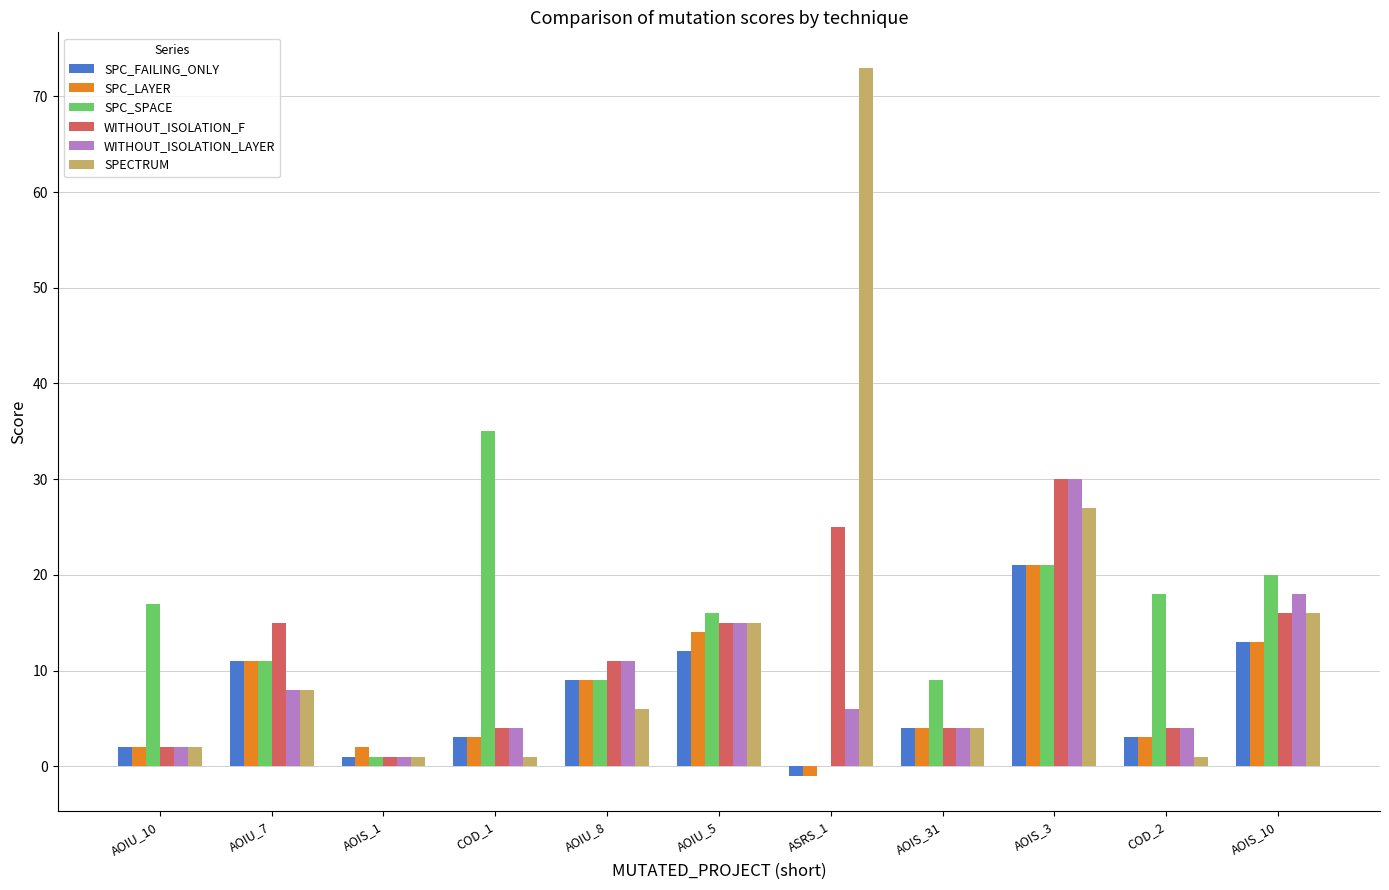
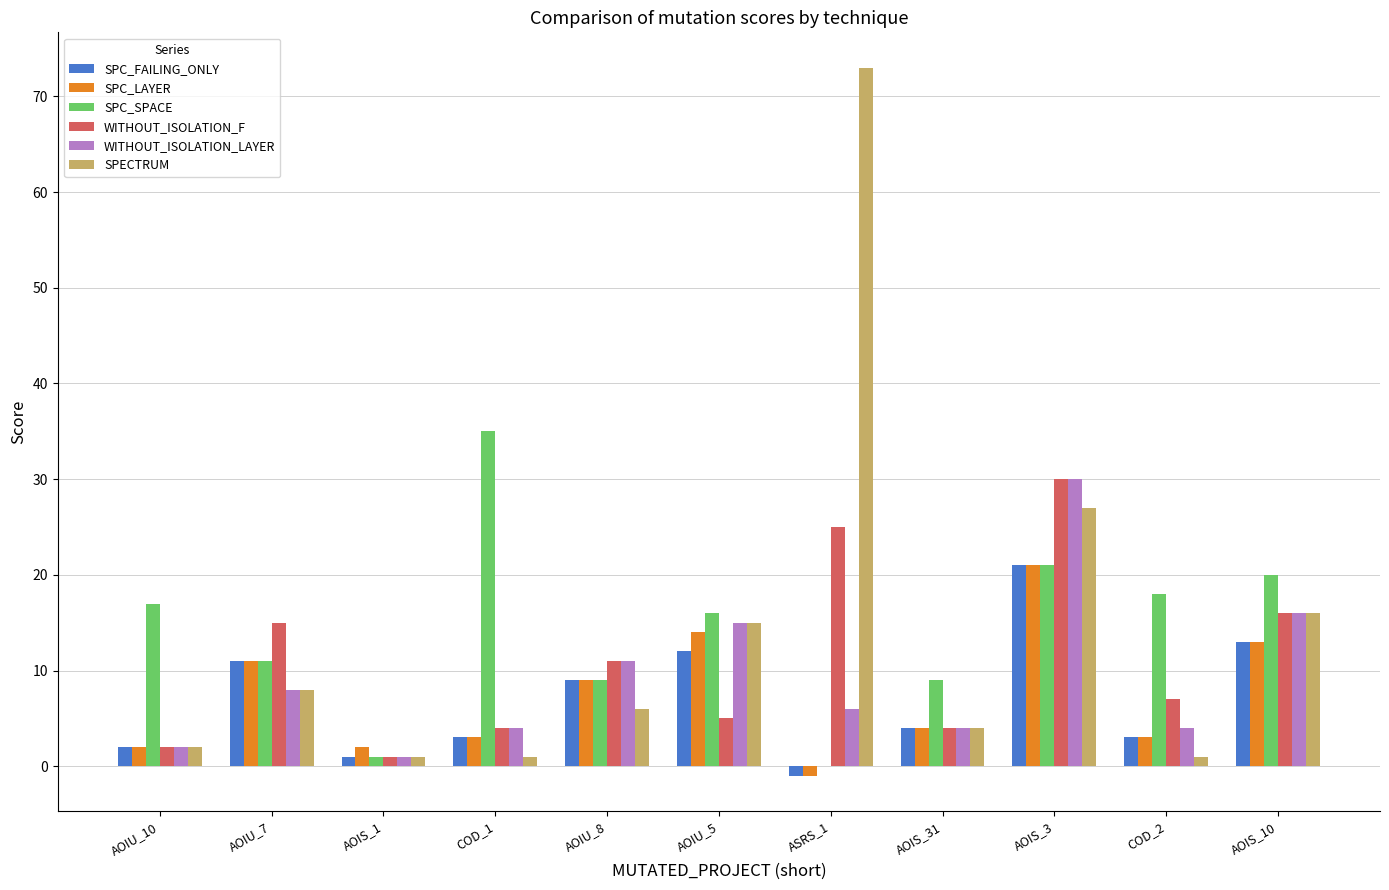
WITHOUT_ISOLATION_F, AOIU_5: 15 -> 5
WITHOUT_ISOLATION_F, COD_2: 4 -> 7
WITHOUT_ISOLATION_LAYER, AOIS_10: 18 -> 16
